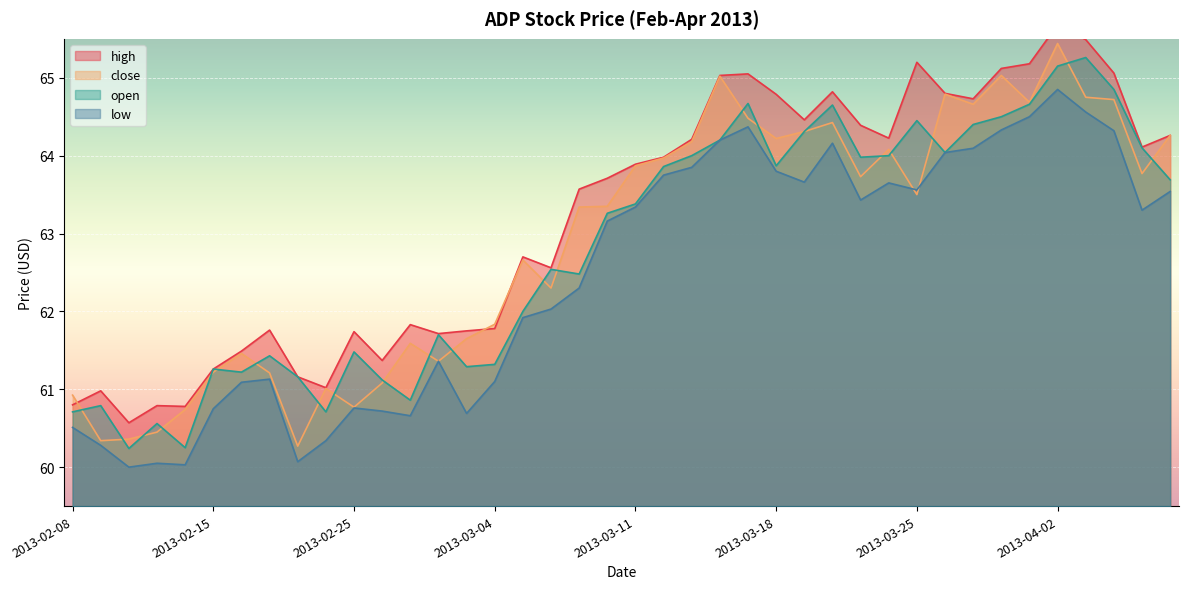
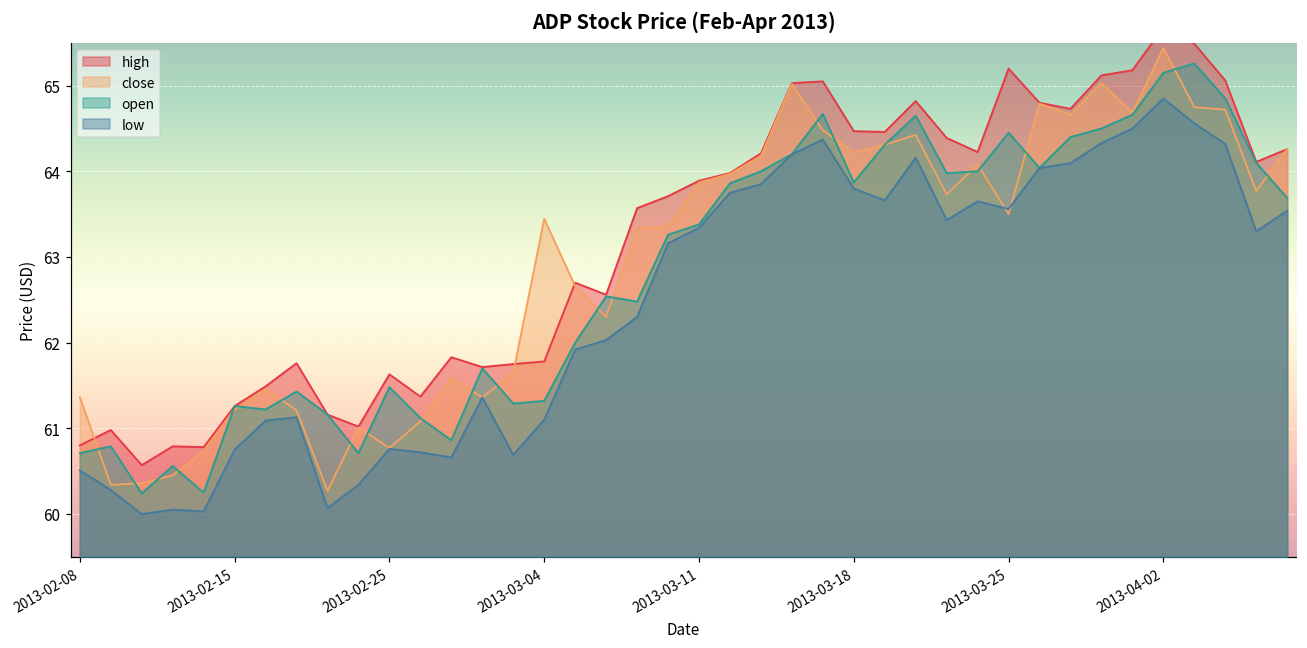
close, 2013-02-08: 60.9 -> 61.4
high, 2013-02-25: 61.7 -> 61.6
close, 2013-03-04: 61.8 -> 63.4
high, 2013-03-18: 64.8 -> 64.5
